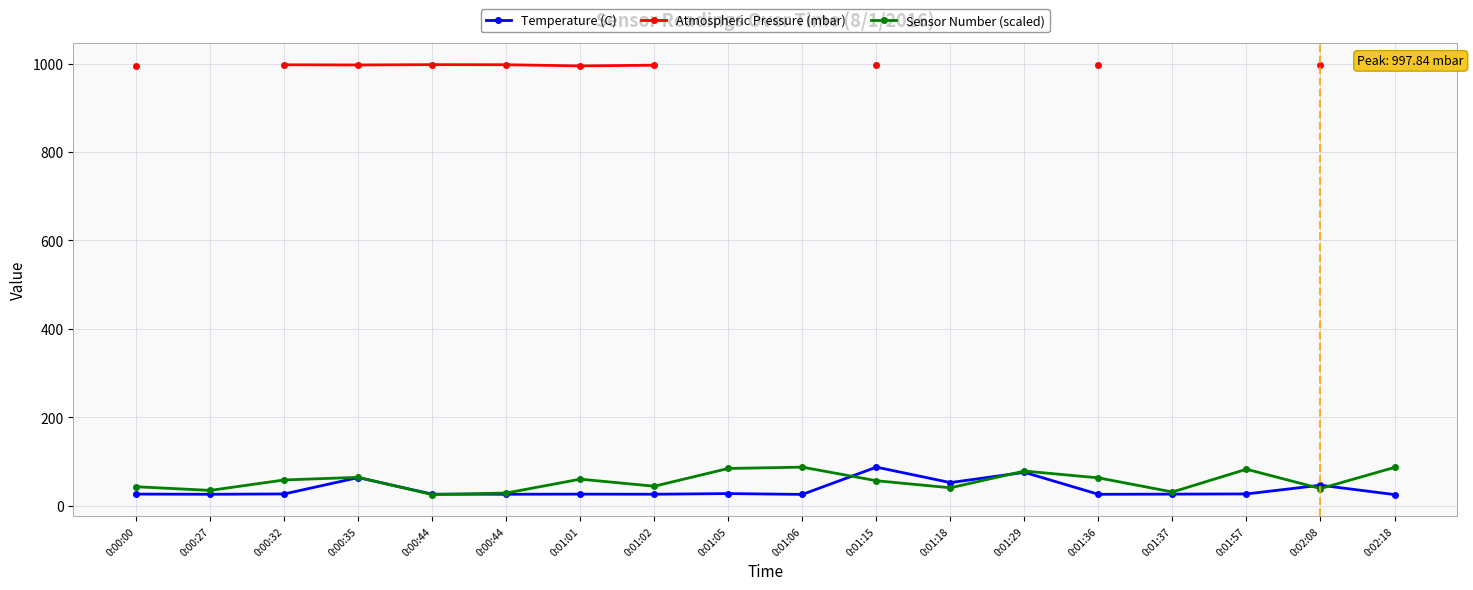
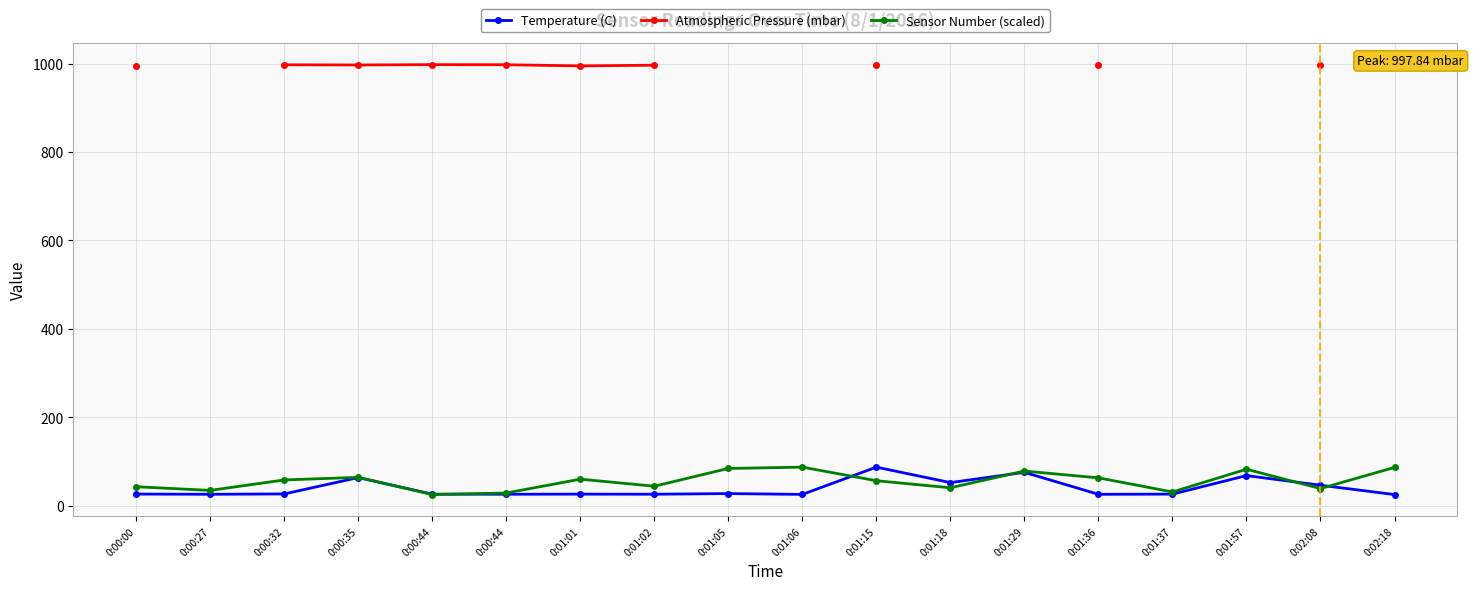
Temperature (C), 0:01:57: 30 -> 70
